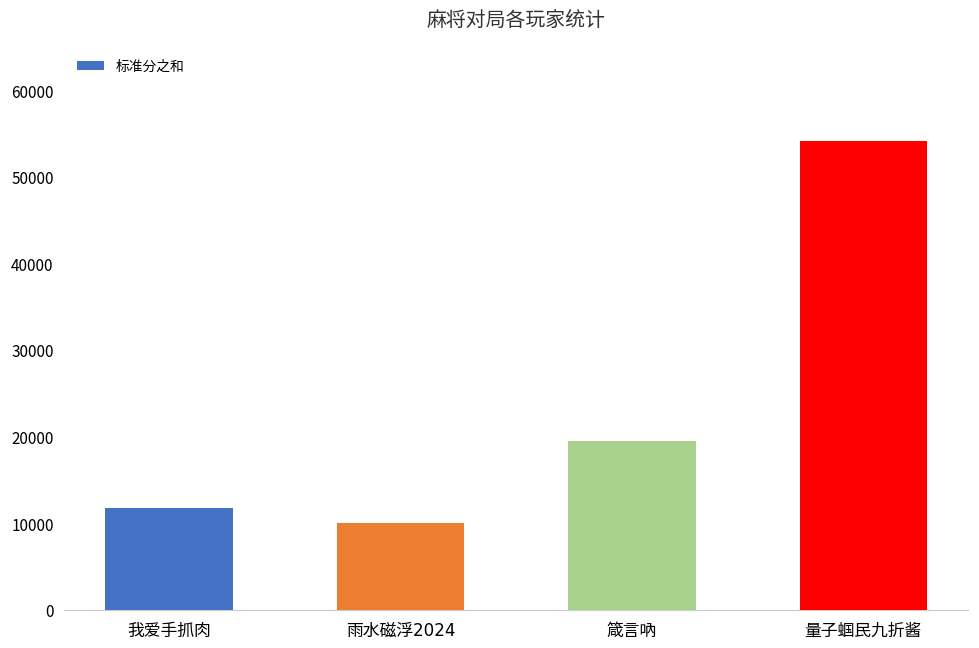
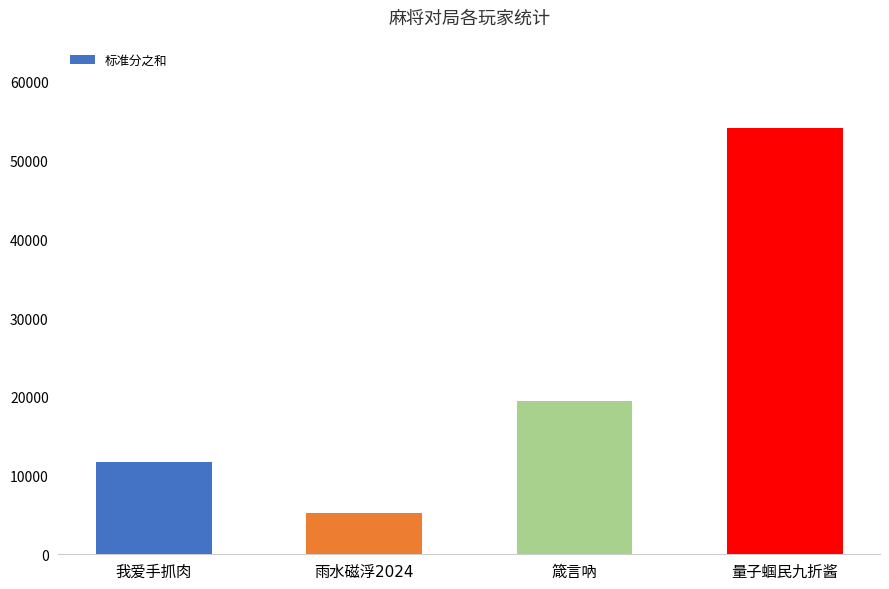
雨水磁浮2024: 10000 -> 5000
